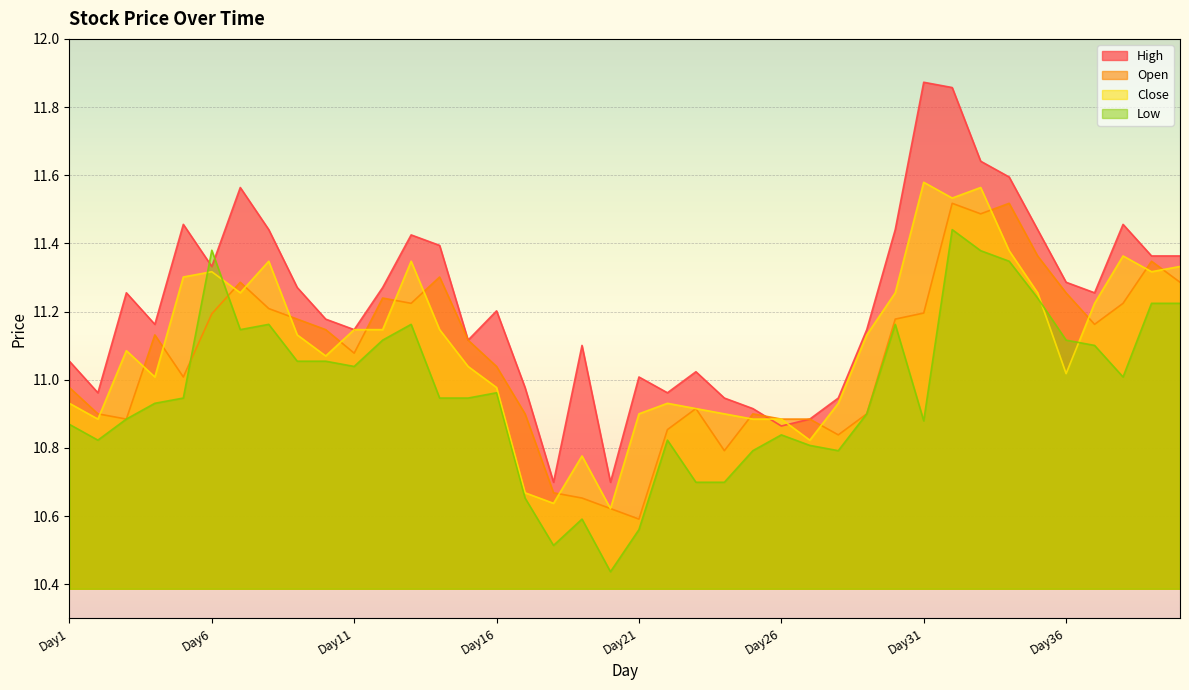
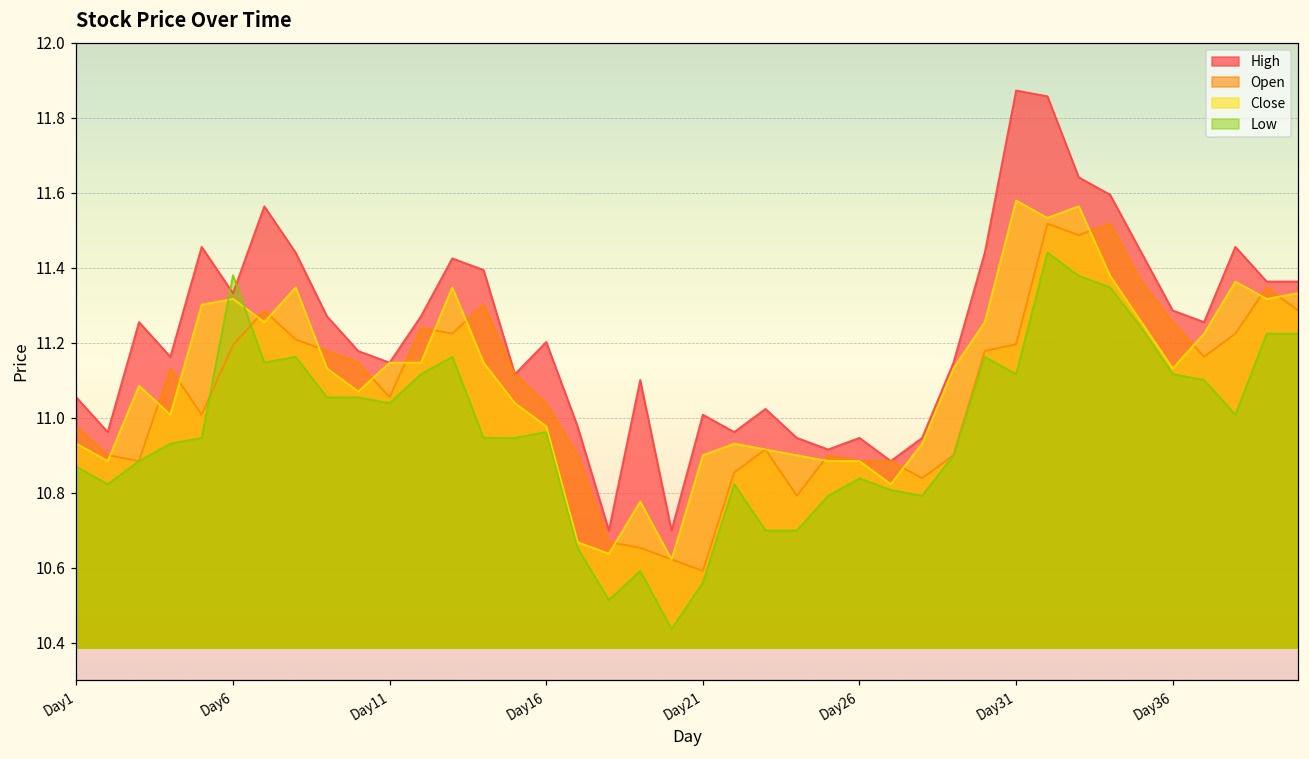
Open, Day11: 11.08 -> 11.05
High, Day26: 10.86 -> 10.95
Low, Day31: 10.88 -> 11.12
Close, Day36: 11.02 -> 11.13
